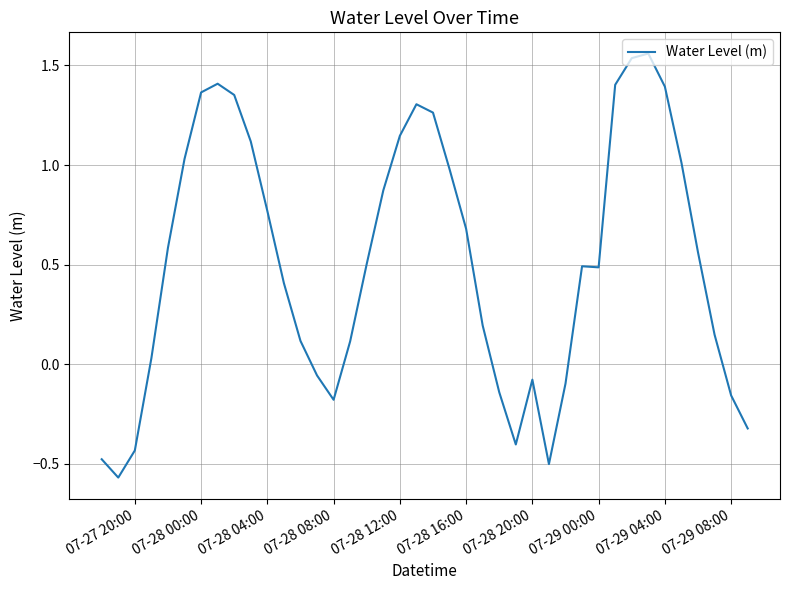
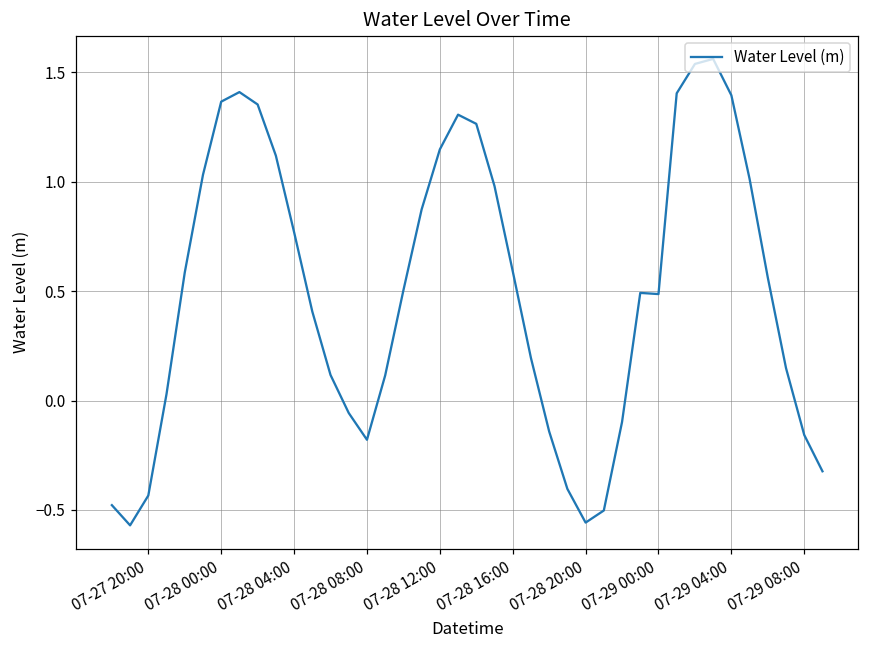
07-28 16:00: 0.68 -> 0.59
07-28 20:00: -0.08 -> -0.56
